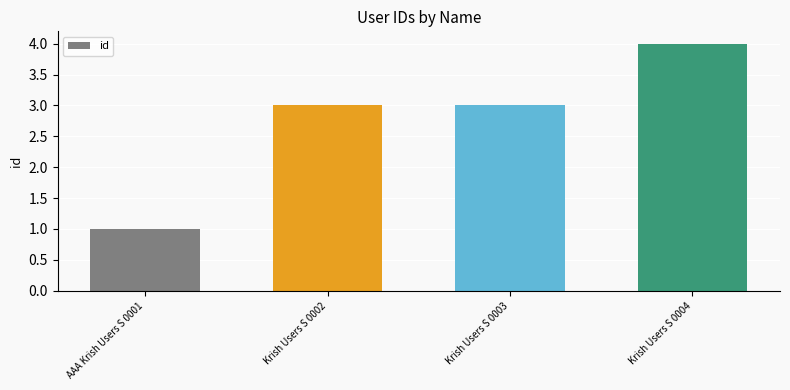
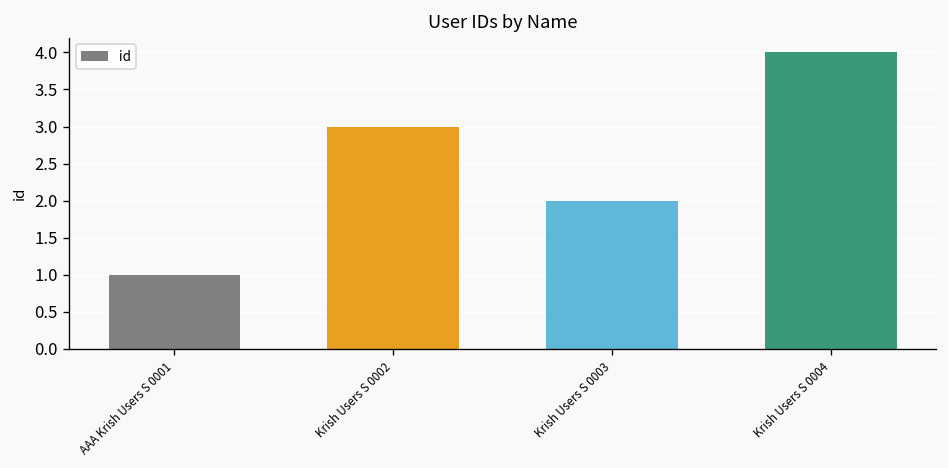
Krish Users S 0003: 3 -> 2
